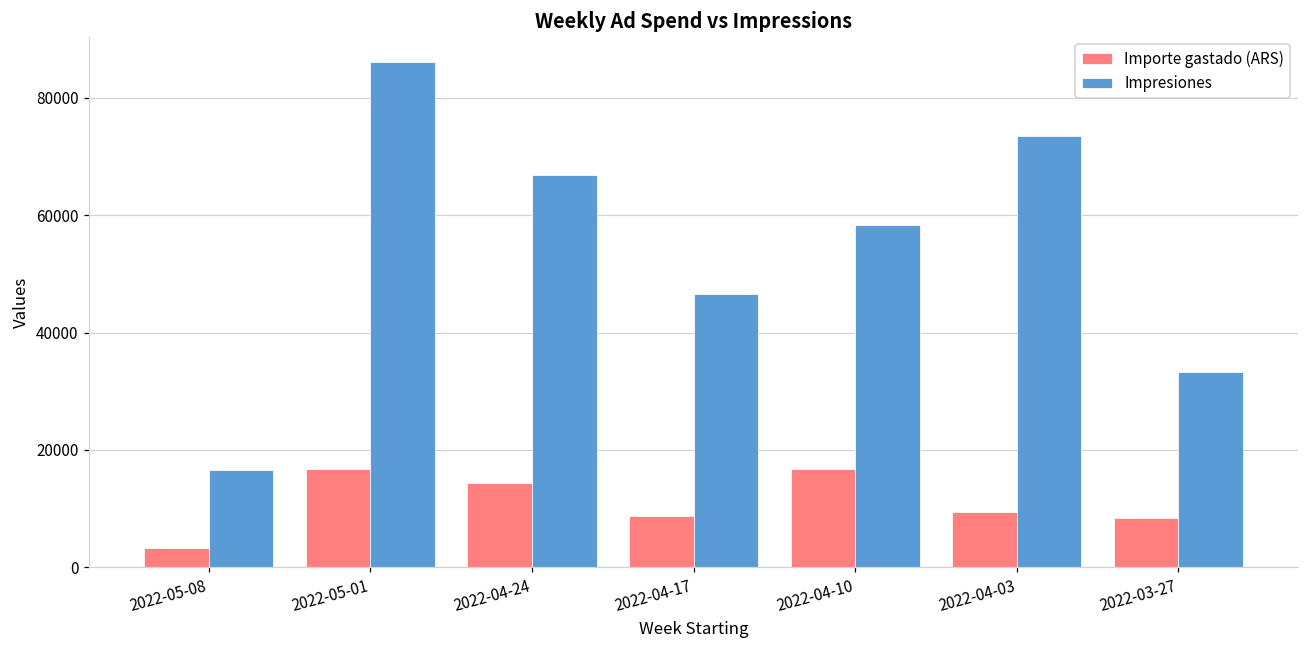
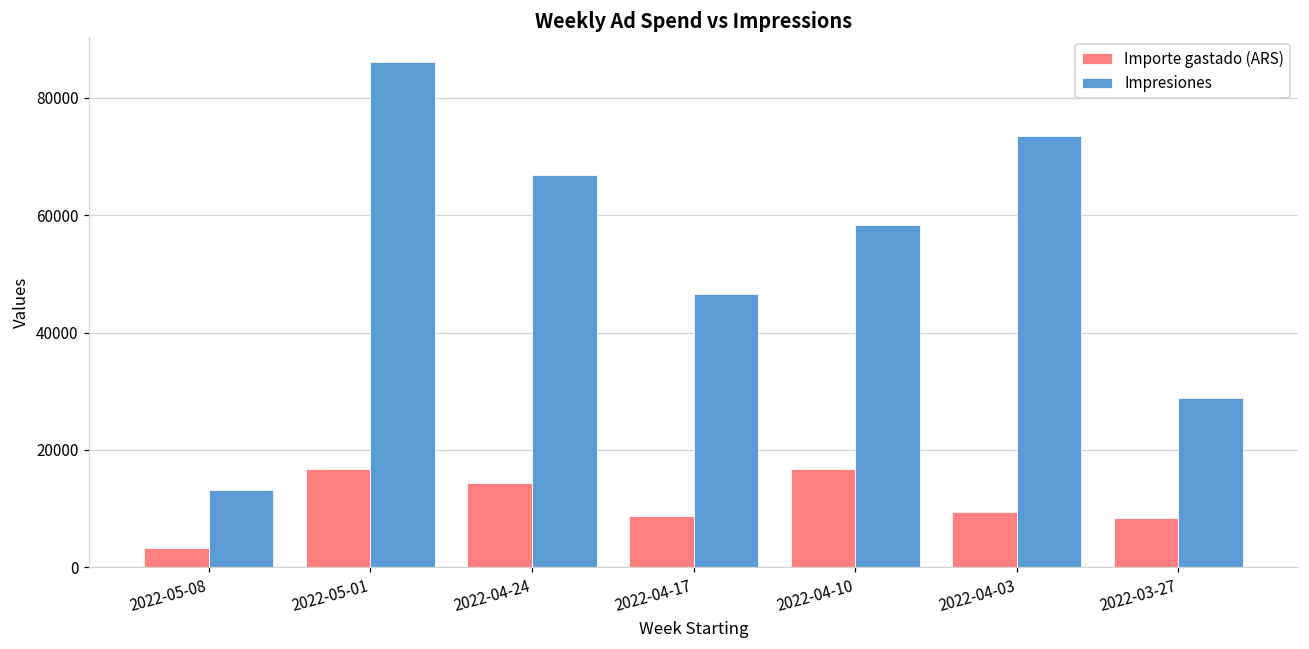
Impresiones, 2022-05-08: 17000 -> 13000
Impresiones, 2022-03-27: 33000 -> 29000
